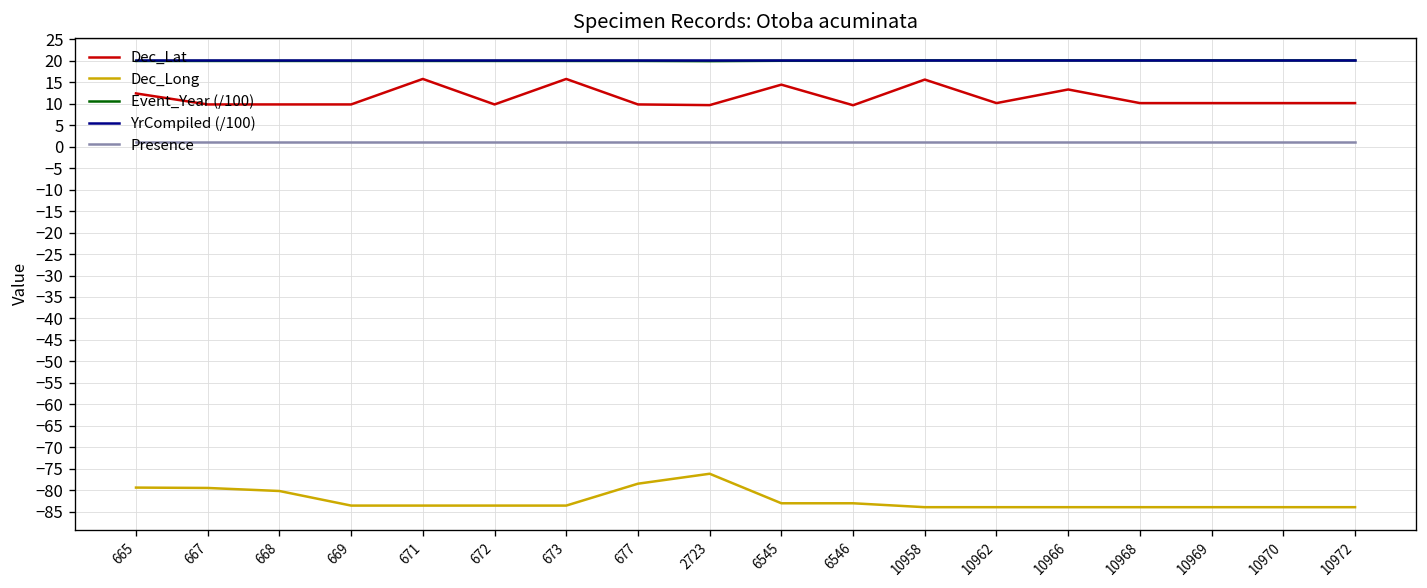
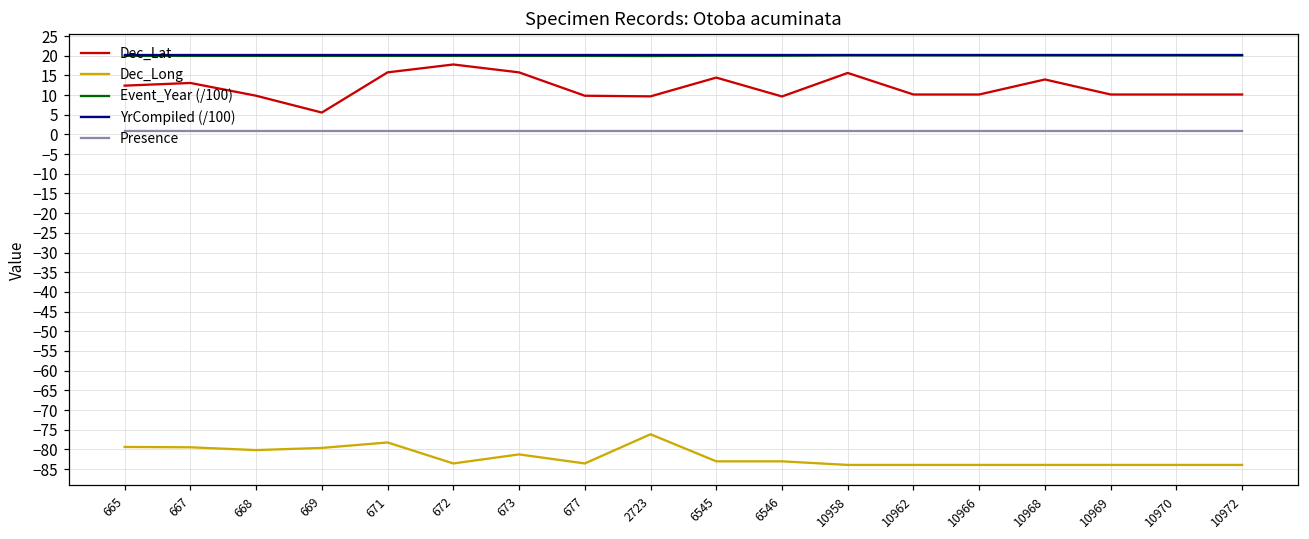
Dec_Lat, 667: 10 -> 13
Dec_Lat, 669: 10 -> 6
Dec_Long, 669: -84 -> -80
Dec_Long, 671: -84 -> -78
Dec_Lat, 672: 10 -> 18
Dec_Long, 673: -84 -> -81
Dec_Long, 677: -78 -> -84
Dec_Lat, 10966: 13 -> 10
Dec_Lat, 10968: 10 -> 14
